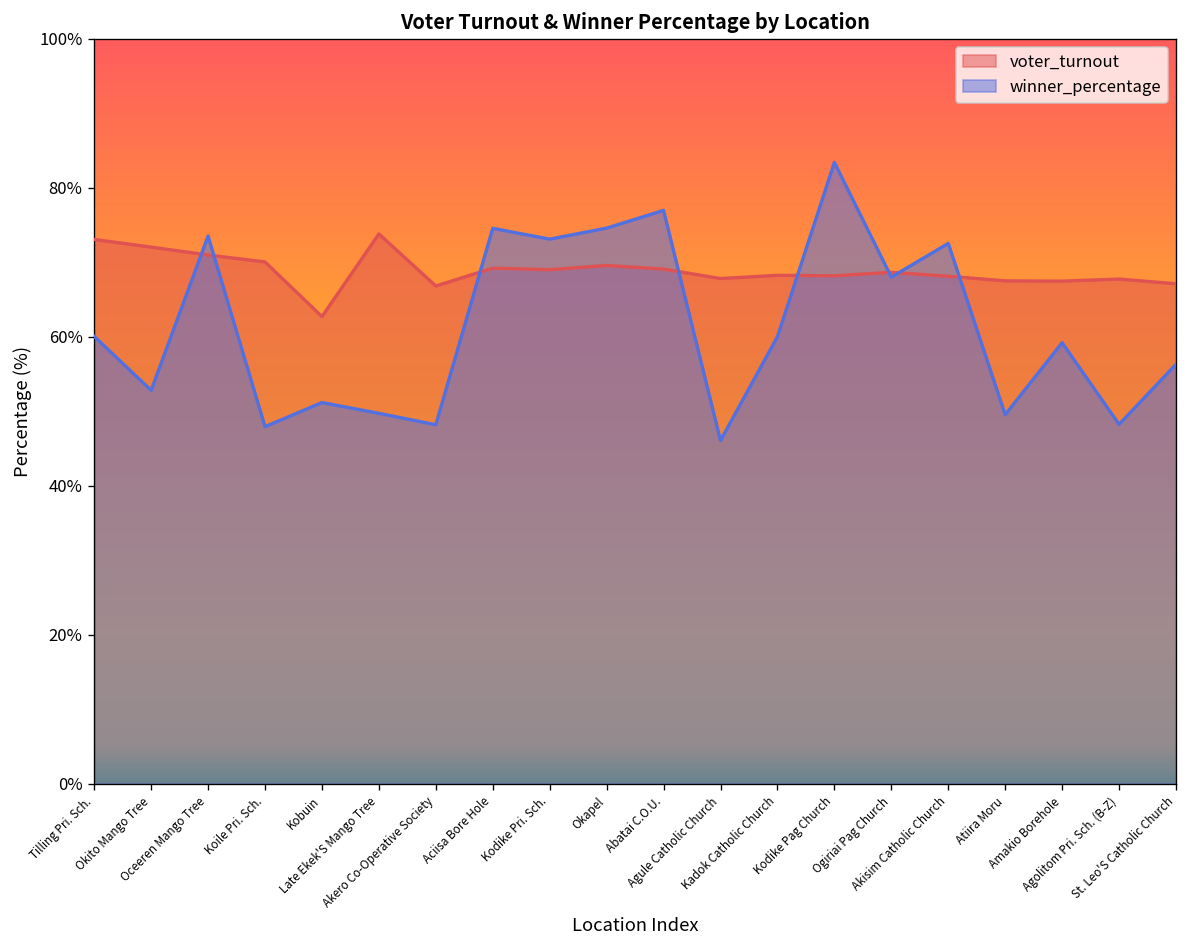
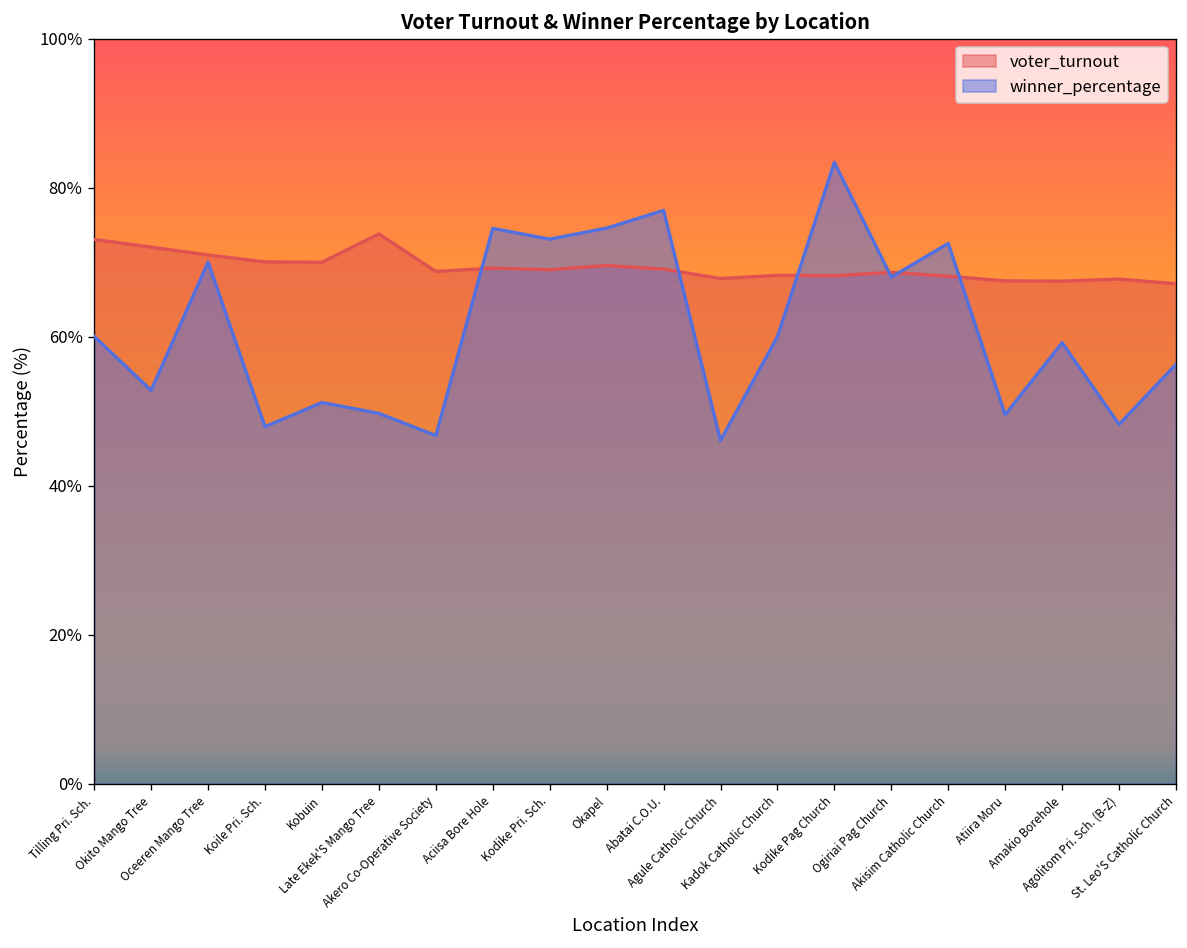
winner_percentage, Oceeren Mango Tree: 74% -> 70%
voter_turnout, Kobuin: 63% -> 70%
voter_turnout, Akero Co-Operative Society: 67% -> 69%
winner_percentage, Akero Co-Operative Society: 48% -> 47%
